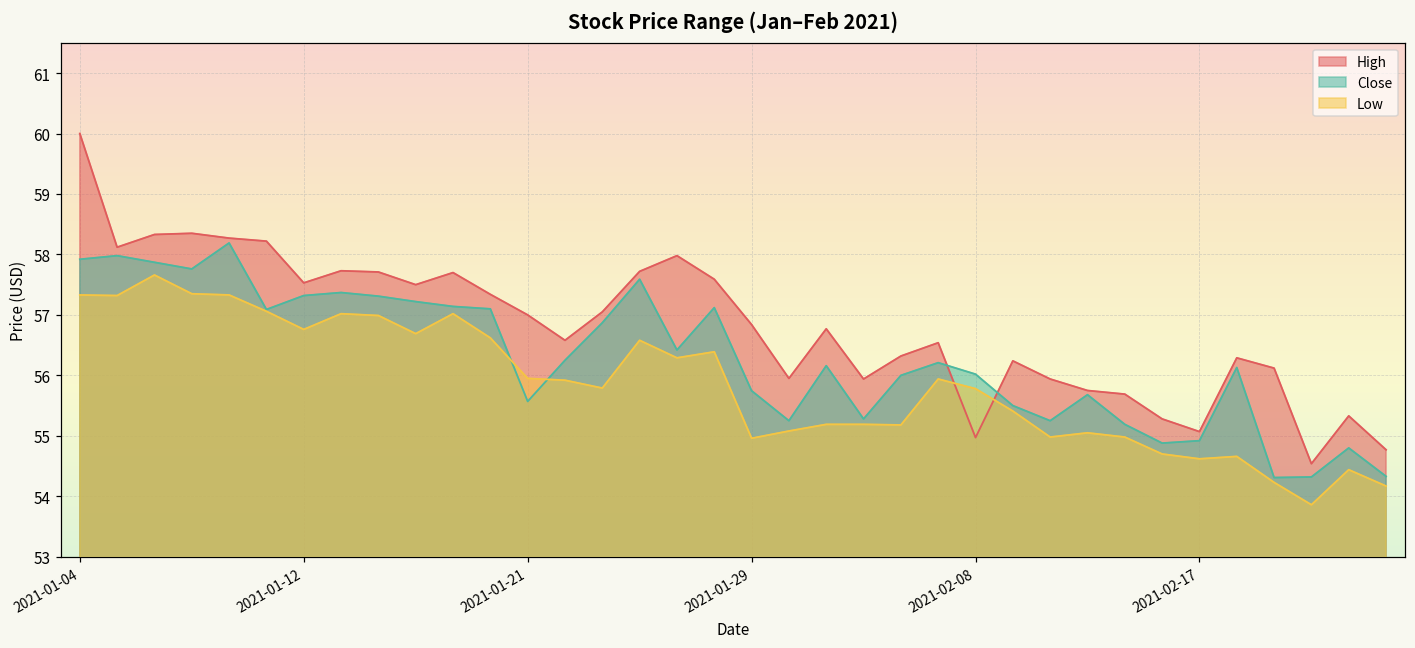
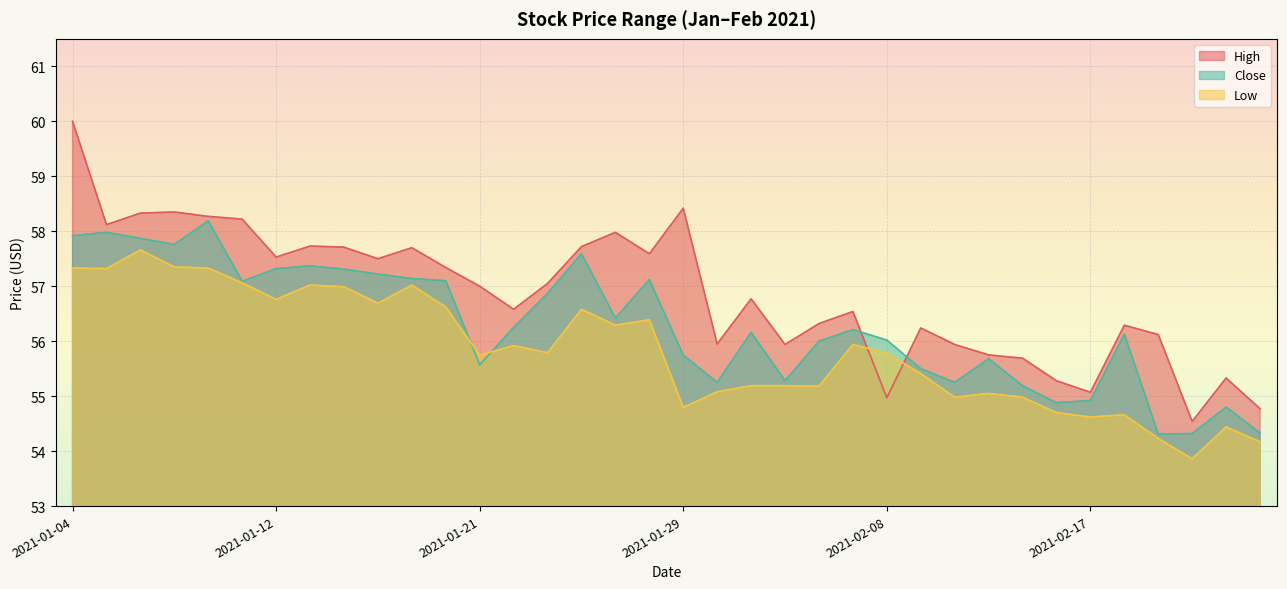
Low, 2021-01-21: 56.0 -> 55.7
High, 2021-01-29: 56.8 -> 58.4
Low, 2021-01-29: 55.0 -> 54.8
